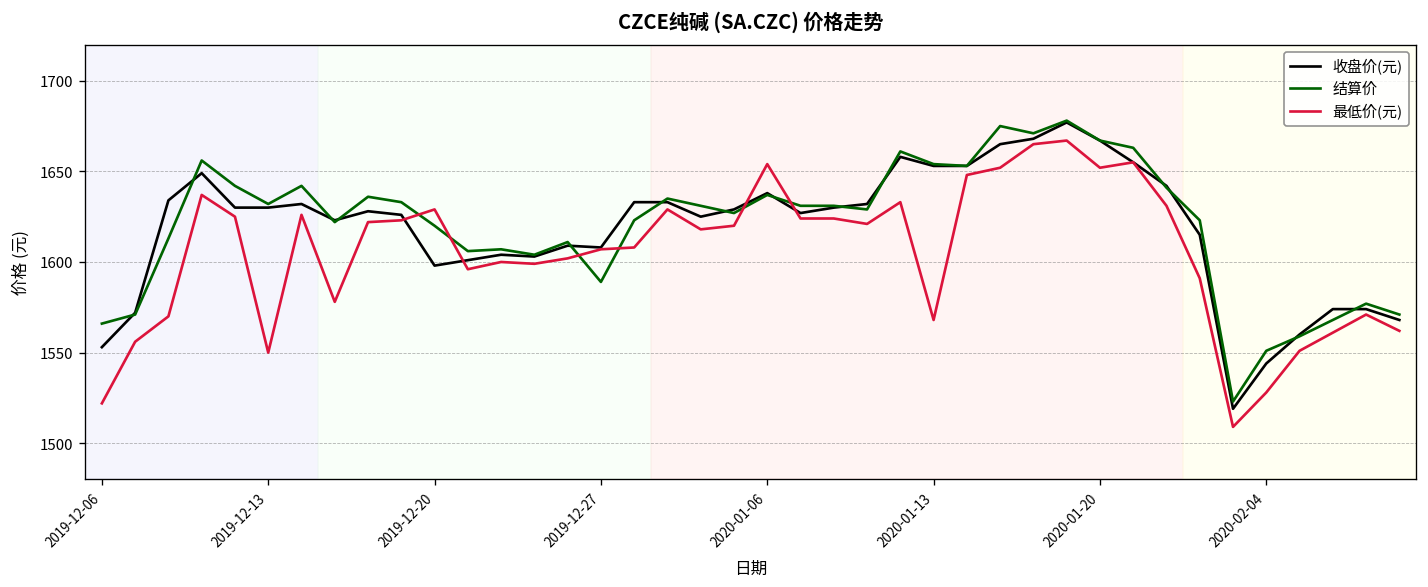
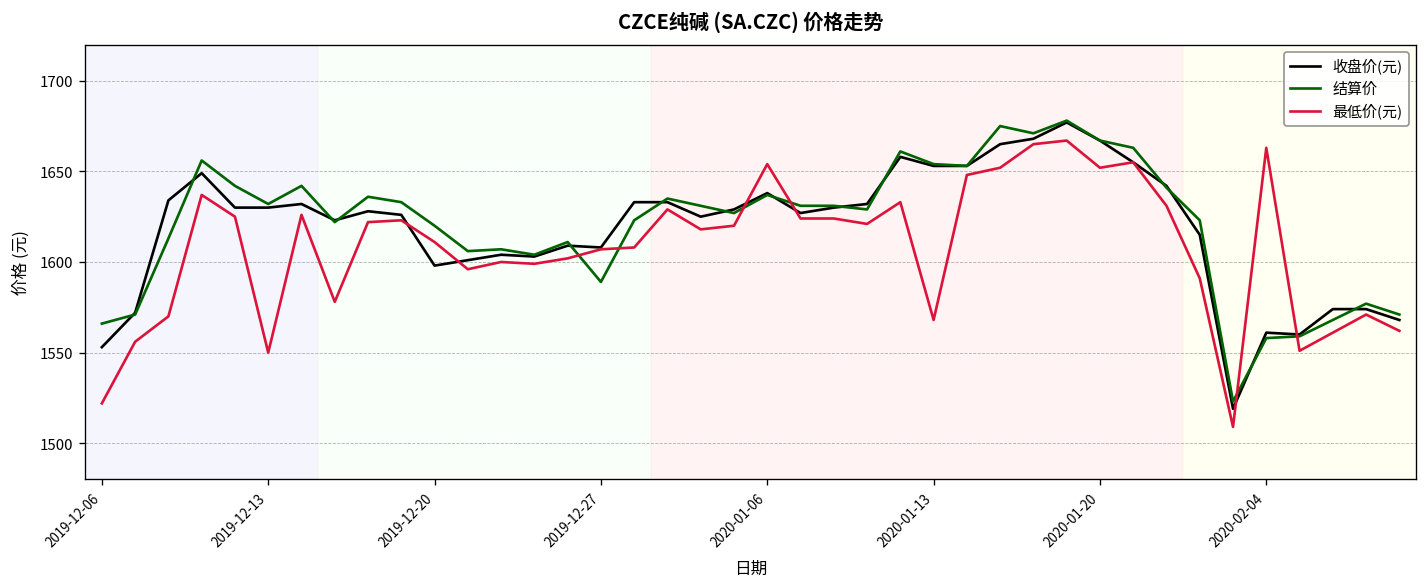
最低价(元), 2019-12-20: 1629 -> 1611
收盘价(元), 2020-02-04: 1544 -> 1561
结算价, 2020-02-04: 1551 -> 1558
最低价(元), 2020-02-04: 1528 -> 1663
